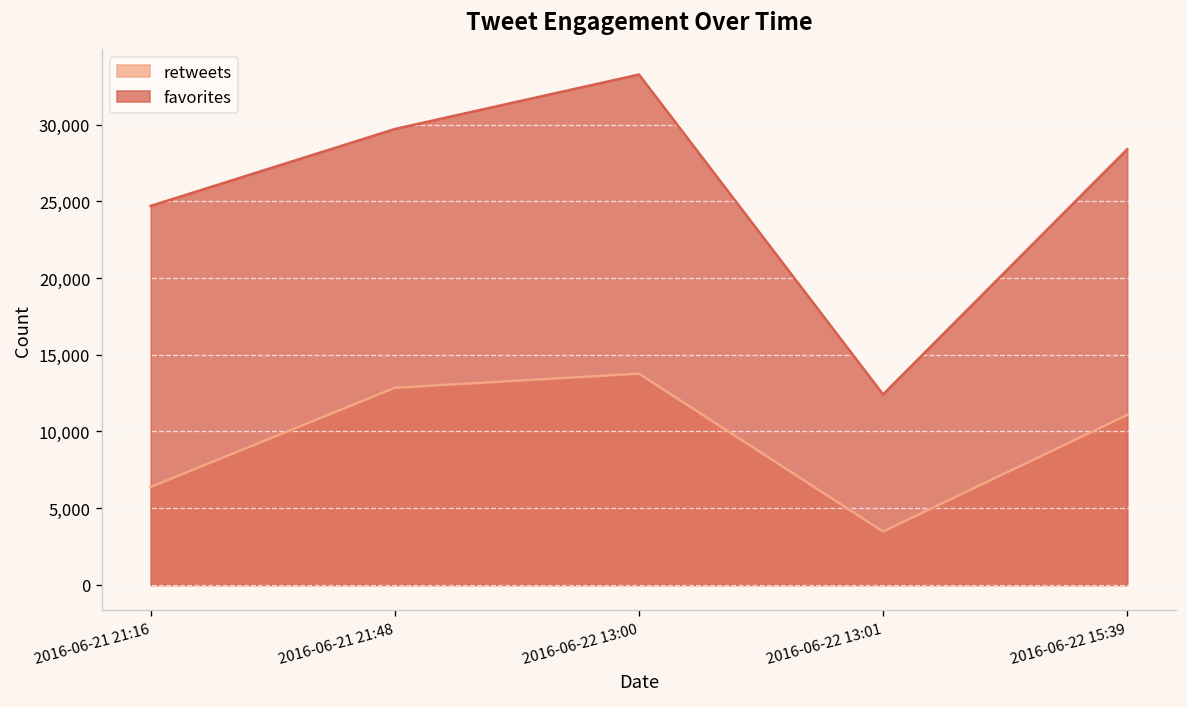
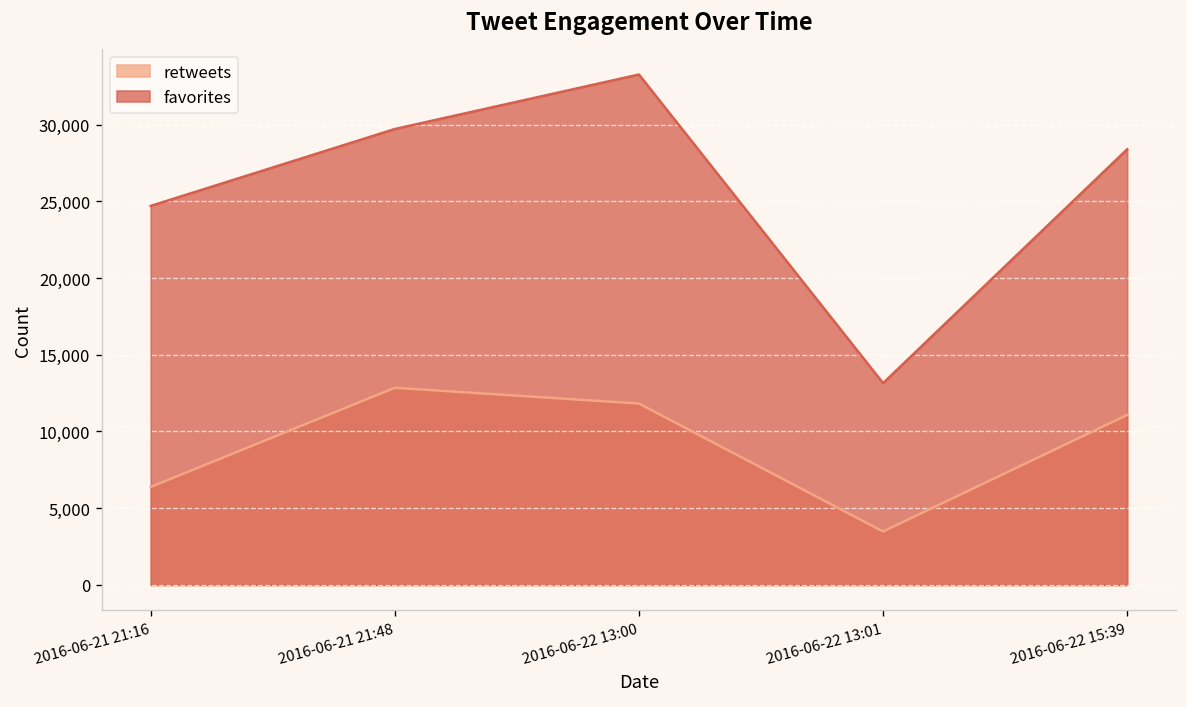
retweets, 2016-06-22 13:00: 13,800 -> 11,800
favorites, 2016-06-22 13:01: 12,400 -> 13,200
